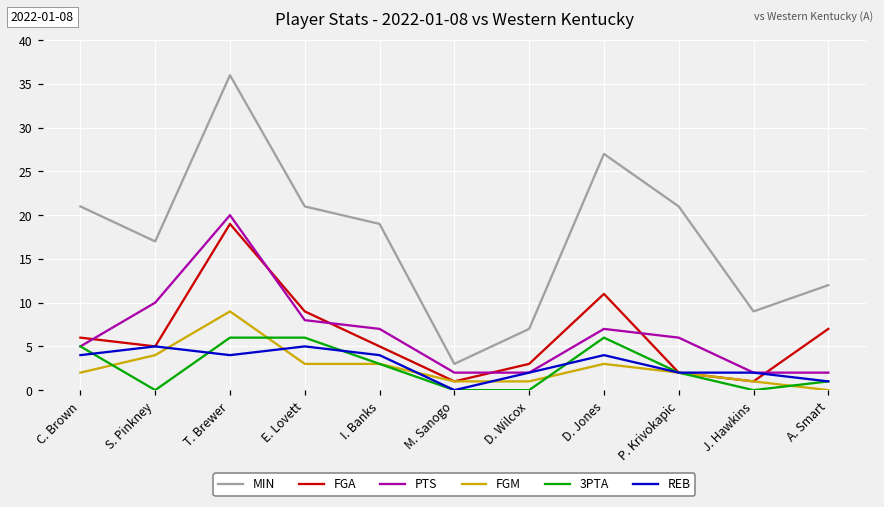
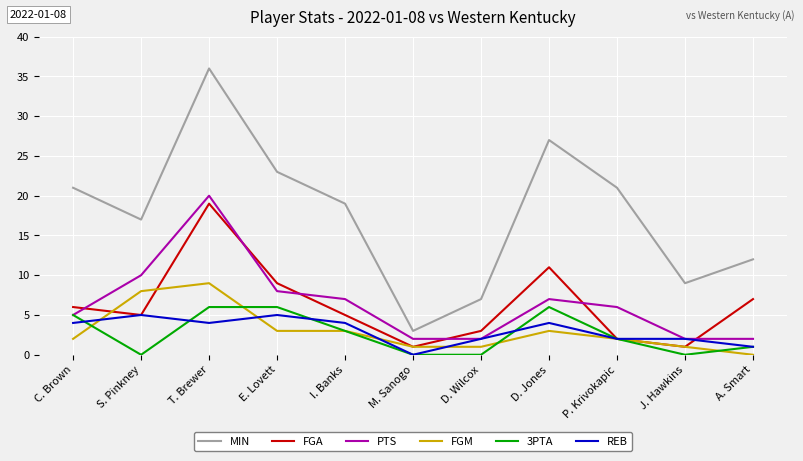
FGM, S. Pinkney: 4 -> 8
MIN, E. Lovett: 21 -> 23
